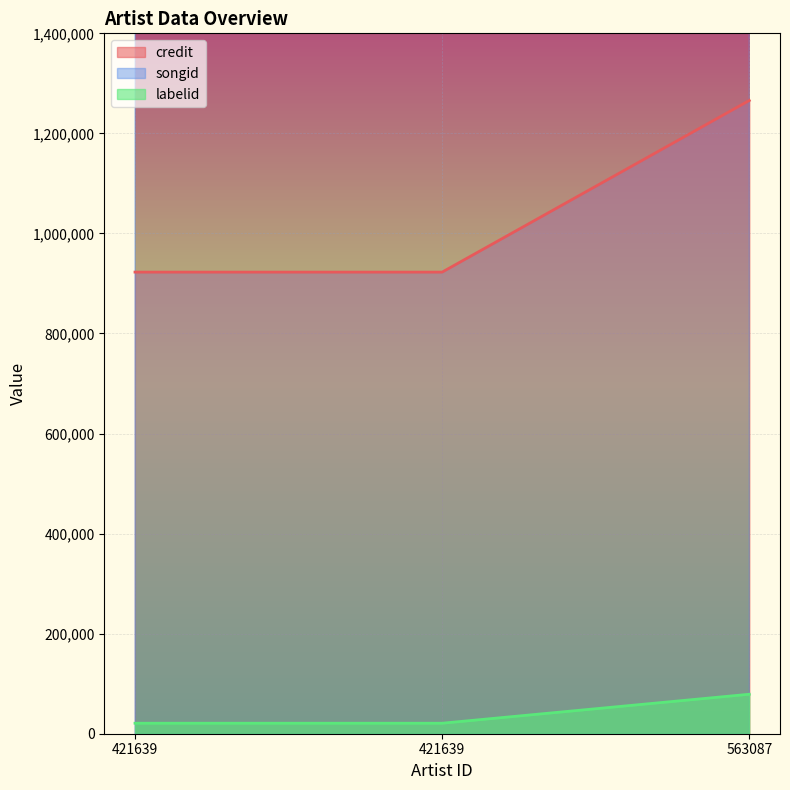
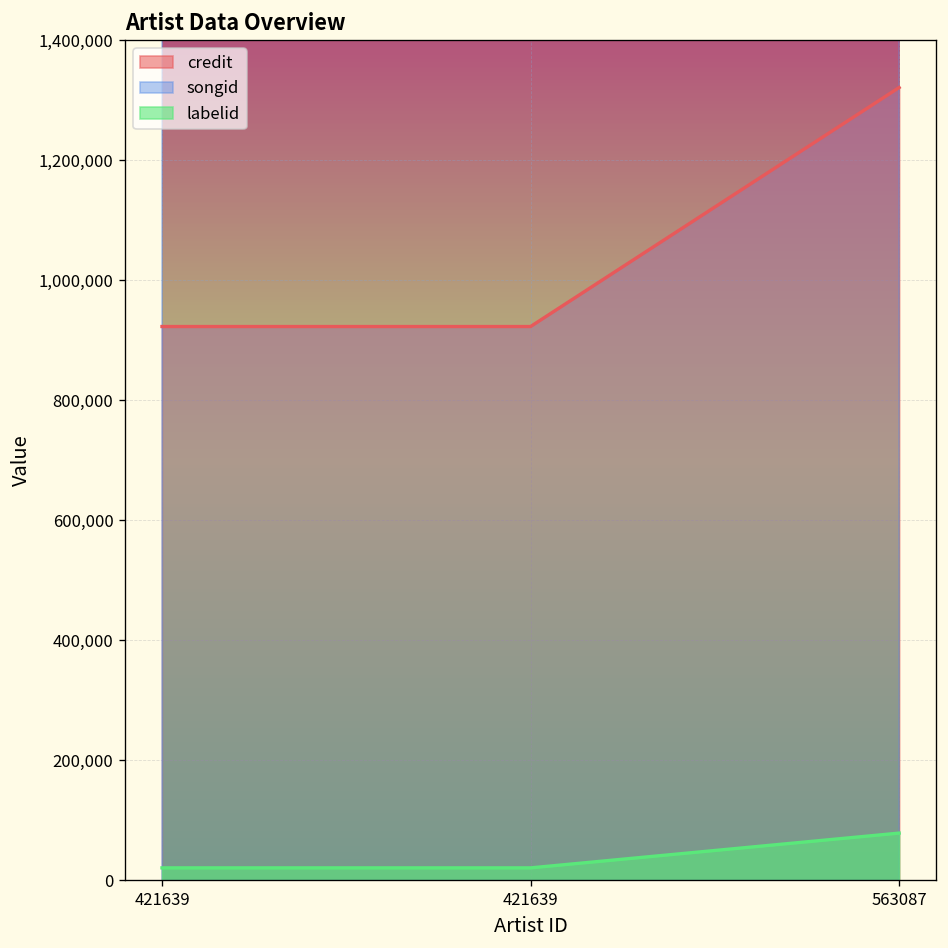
credit, 563087: 1,270,000 -> 1,320,000
